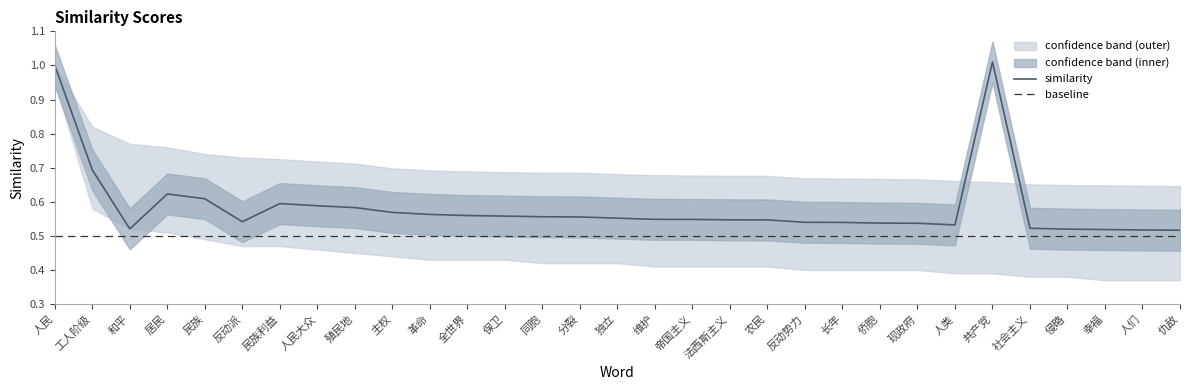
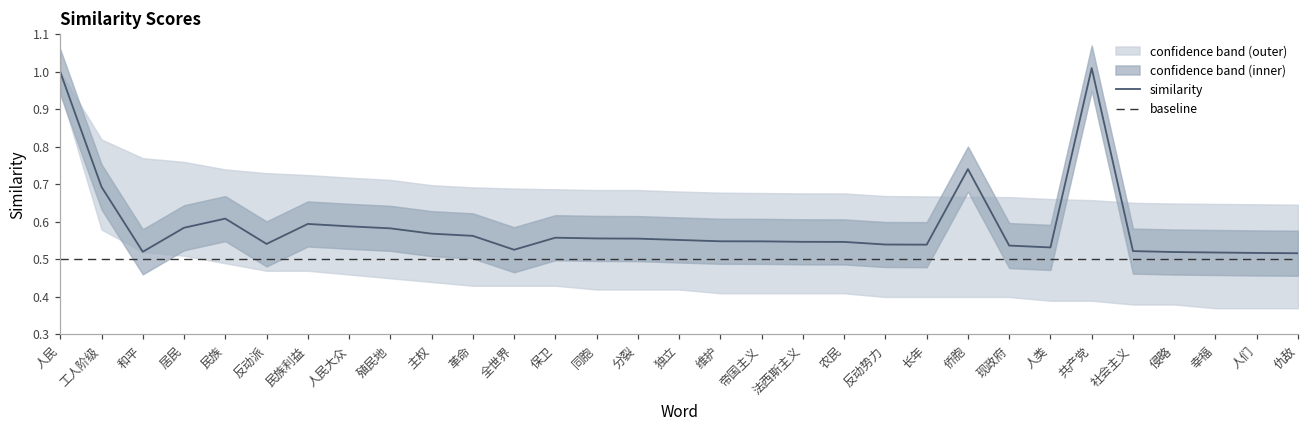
similarity, 居民: 0.62 -> 0.58
similarity, 全世界: 0.56 -> 0.53
similarity, 侨胞: 0.54 -> 0.74
